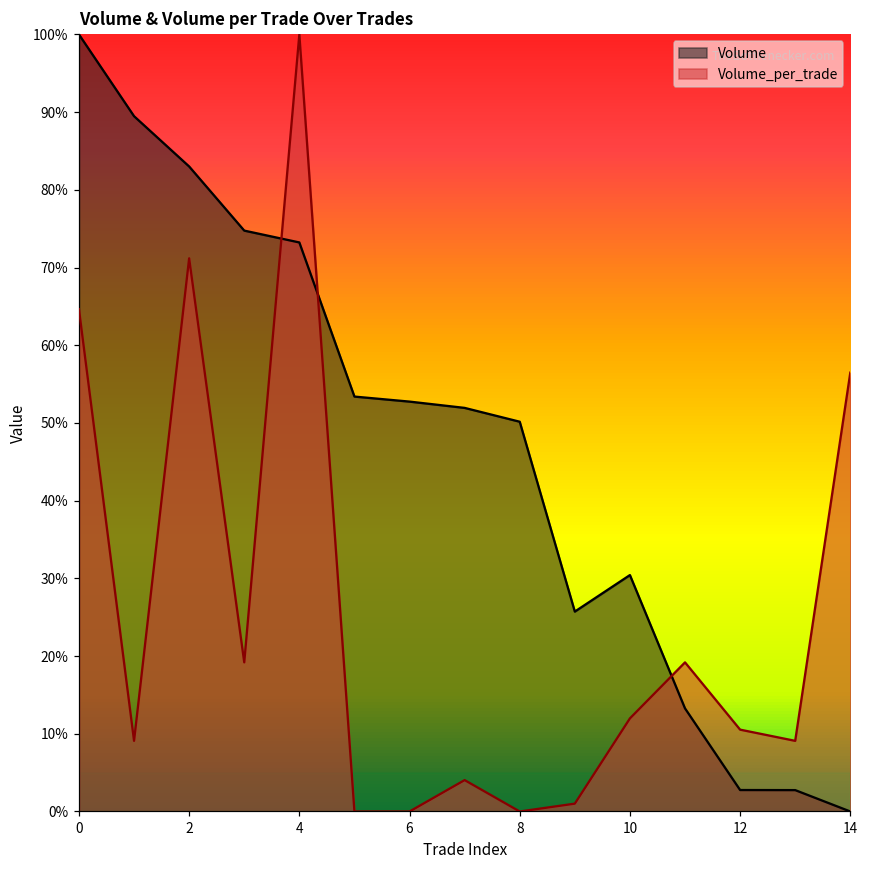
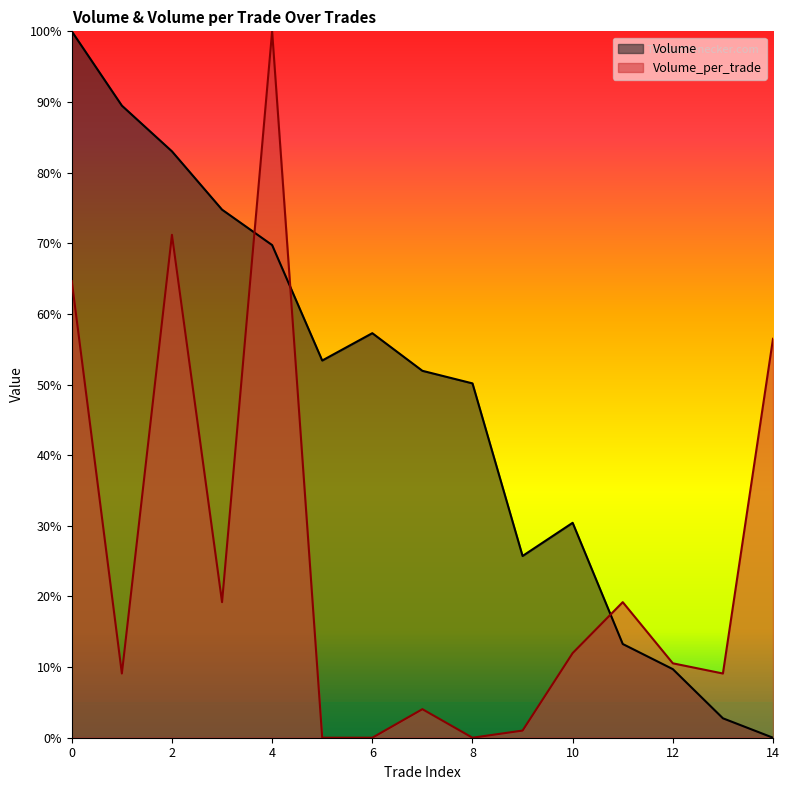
Volume, 4: 73% -> 70%
Volume, 6: 53% -> 57%
Volume, 12: 3% -> 10%
